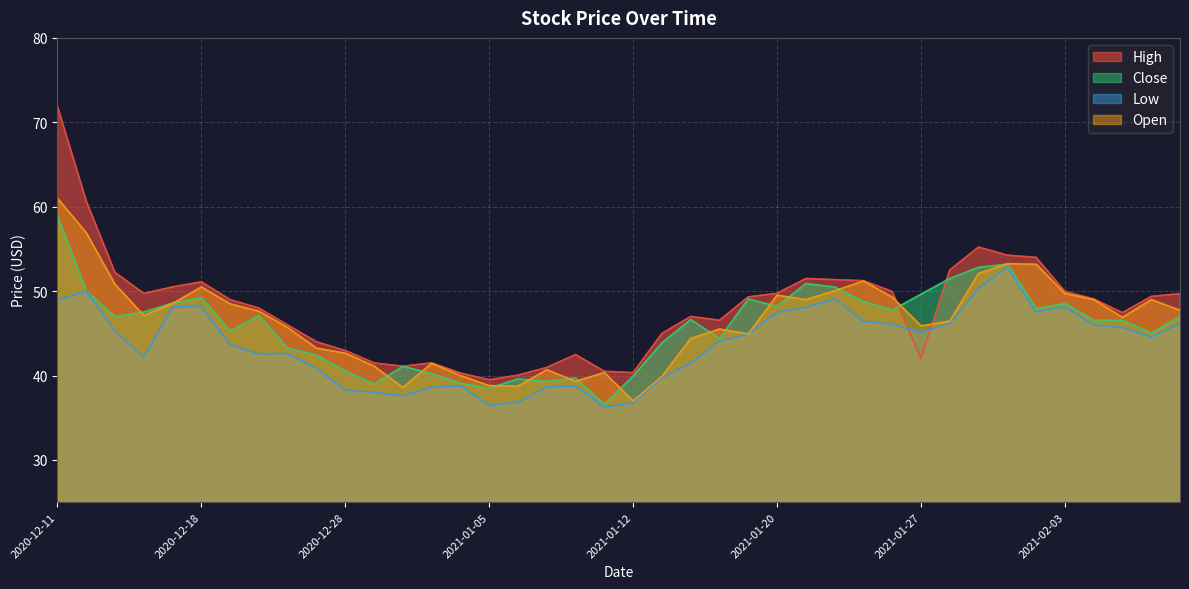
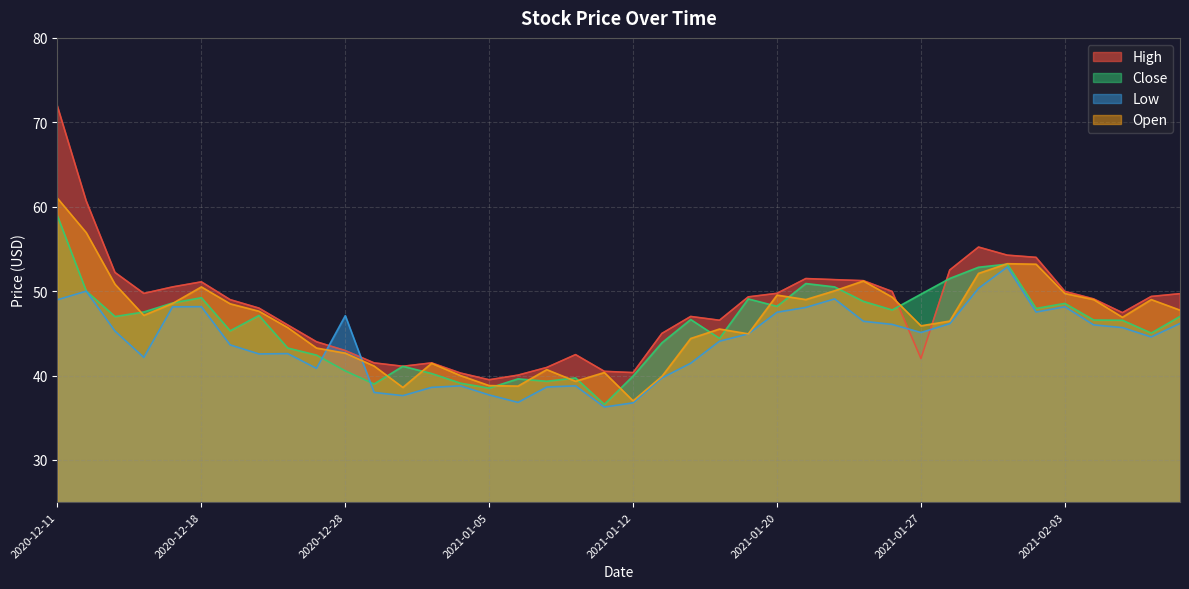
Low, 2020-12-28: 38 -> 47
Low, 2021-01-05: 37 -> 38
